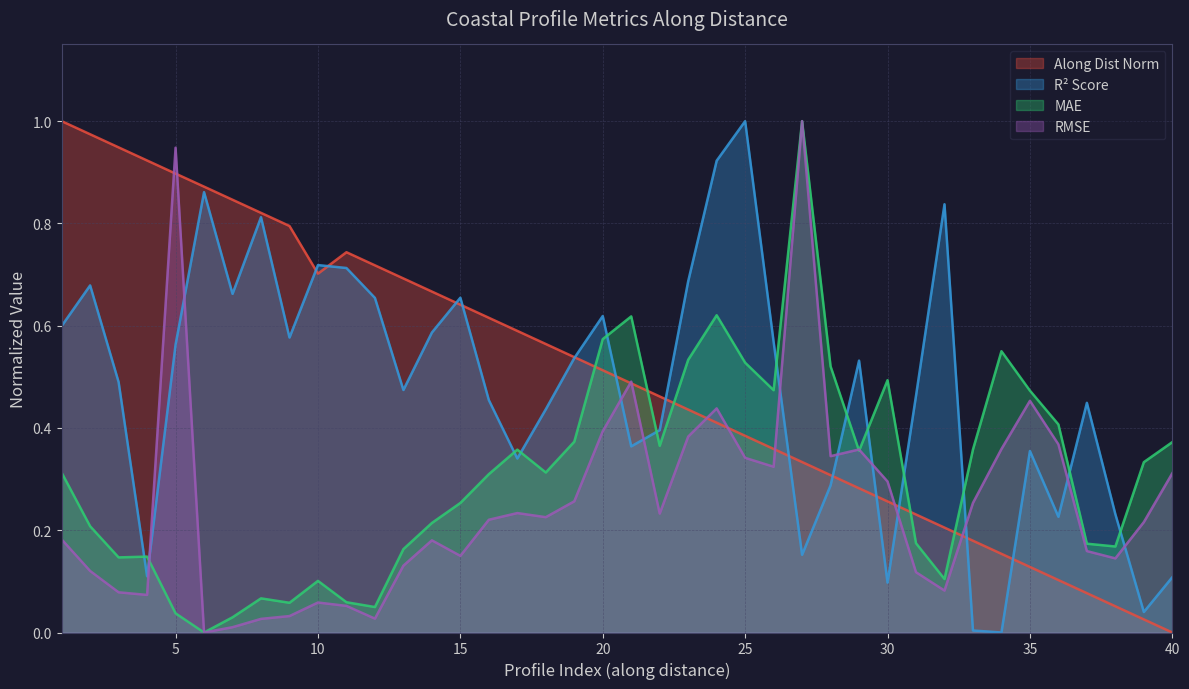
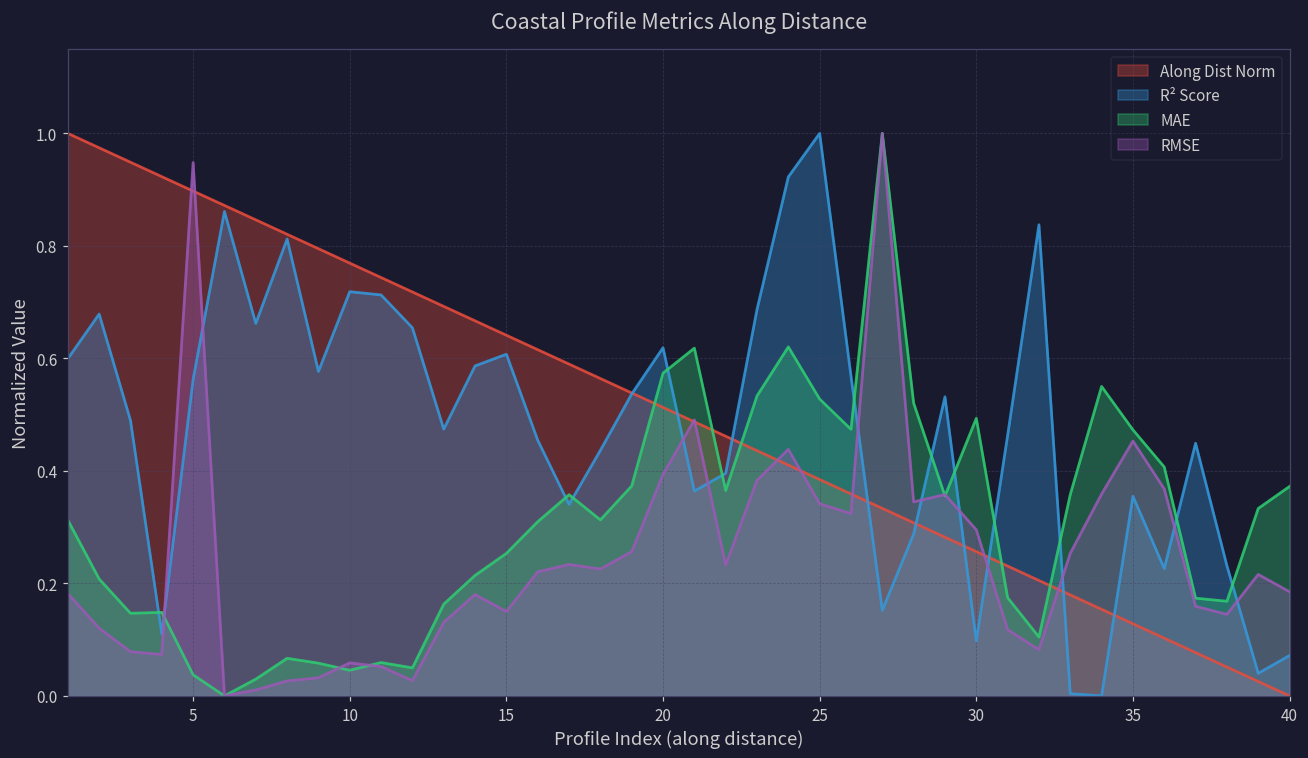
Along Dist Norm, 10: 0.70 -> 0.77
MAE, 10: 0.10 -> 0.05
R² Score, 15: 0.65 -> 0.61
R² Score, 40: 0.11 -> 0.07
RMSE, 40: 0.31 -> 0.19
